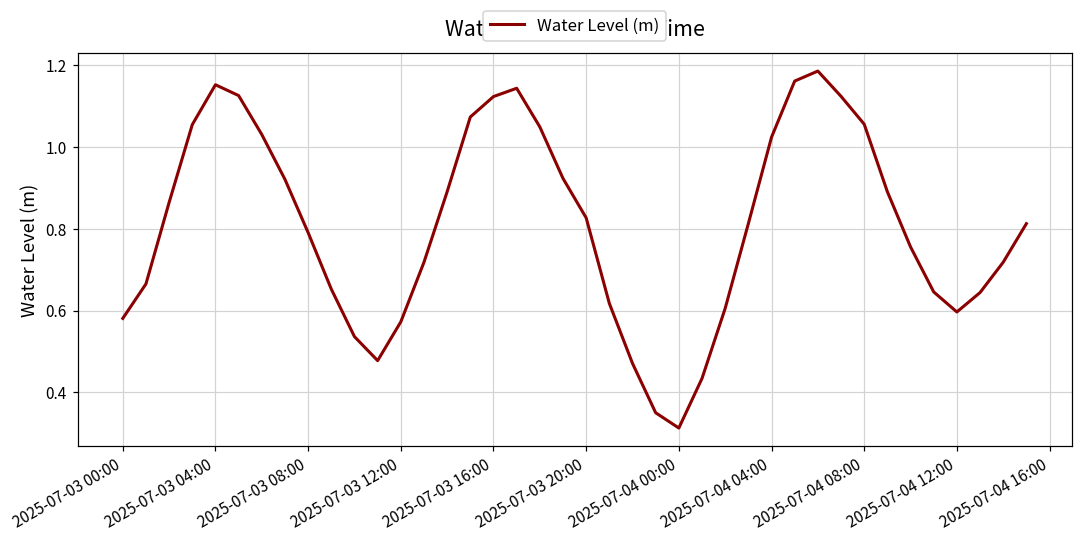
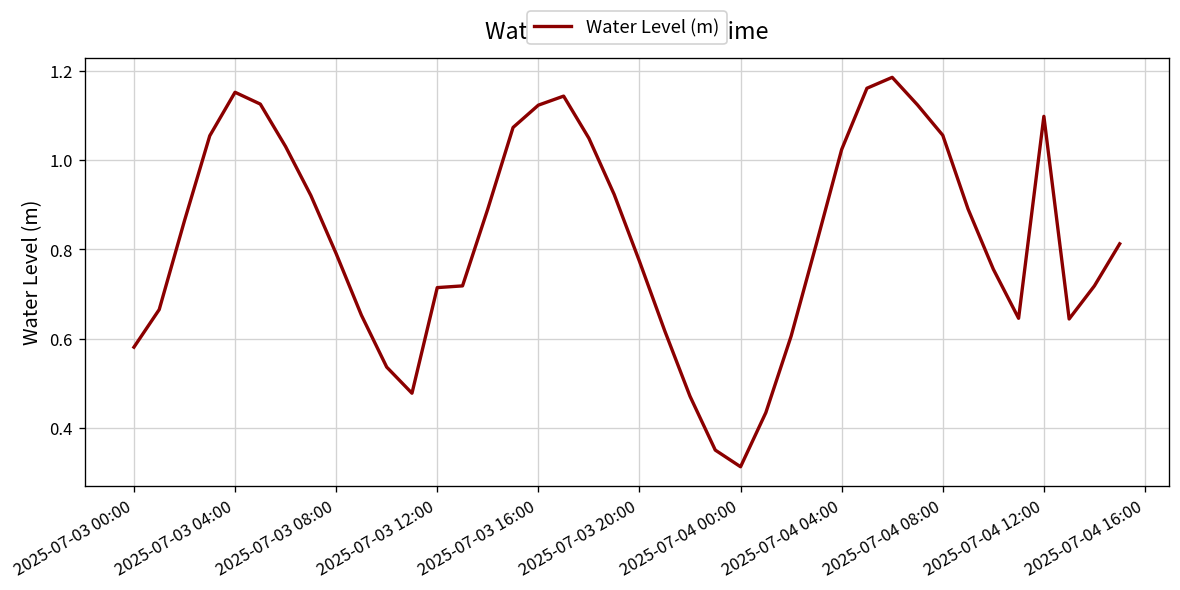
2025-07-03 12:00: 0.57 -> 0.71
2025-07-03 20:00: 0.83 -> 0.77
2025-07-04 12:00: 0.60 -> 1.10
